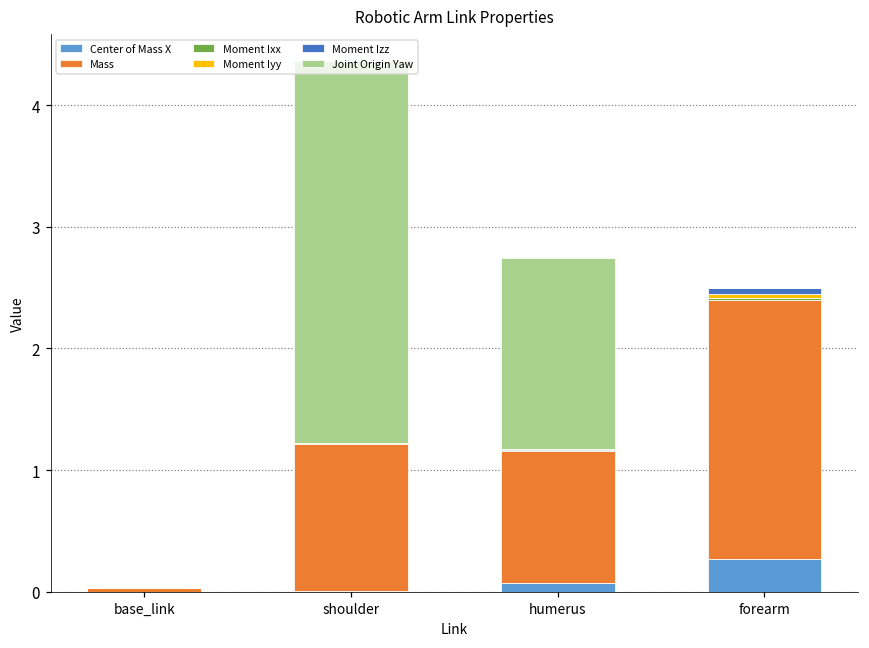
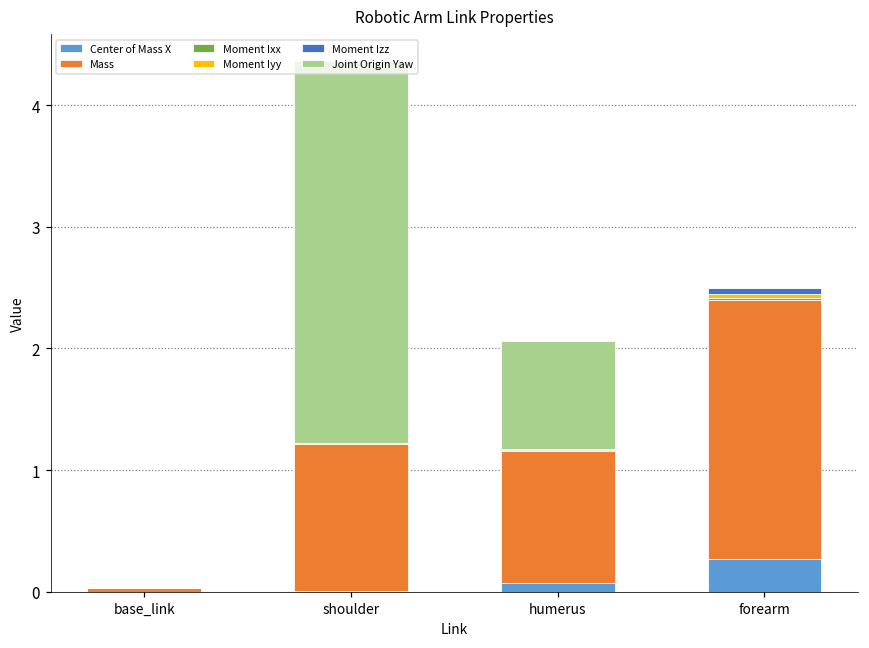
Joint Origin Yaw, humerus: 1.57 -> 0.89
